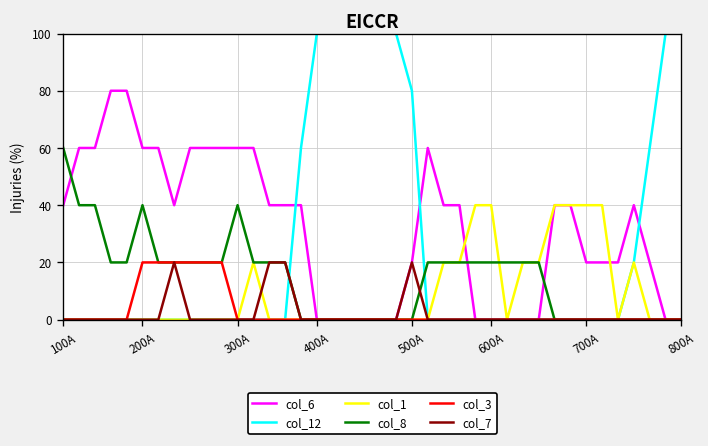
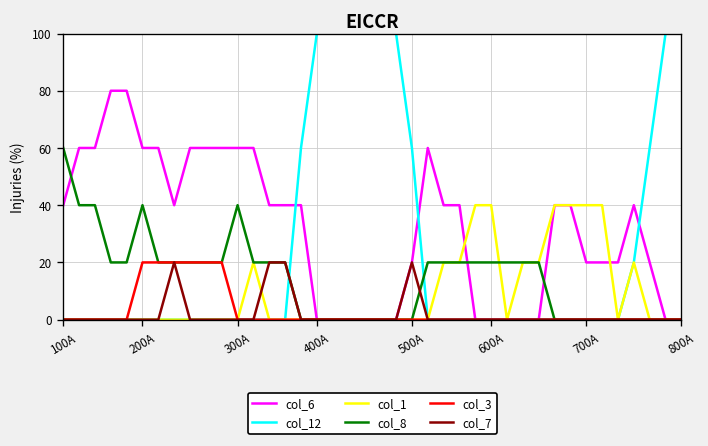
col_12, 500A: 80 -> 60
